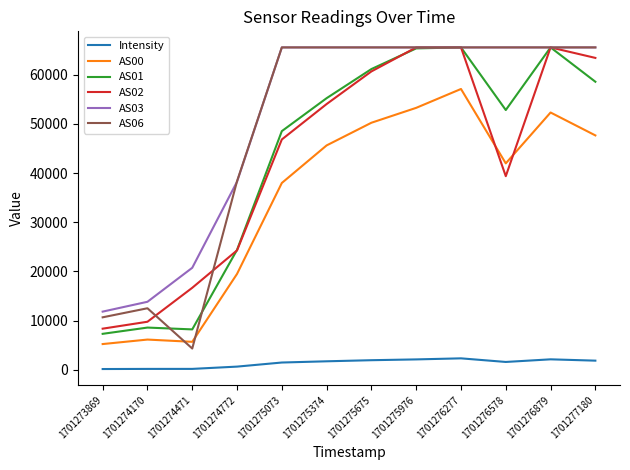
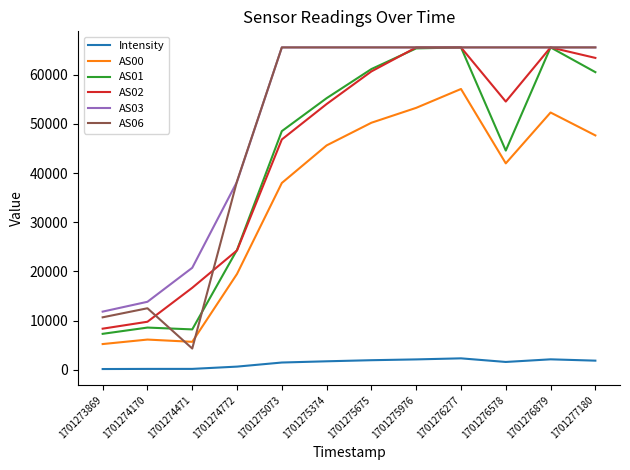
AS01, 1701276578: 53000 -> 45000
AS02, 1701276578: 39000 -> 55000
AS01, 1701277180: 59000 -> 61000
